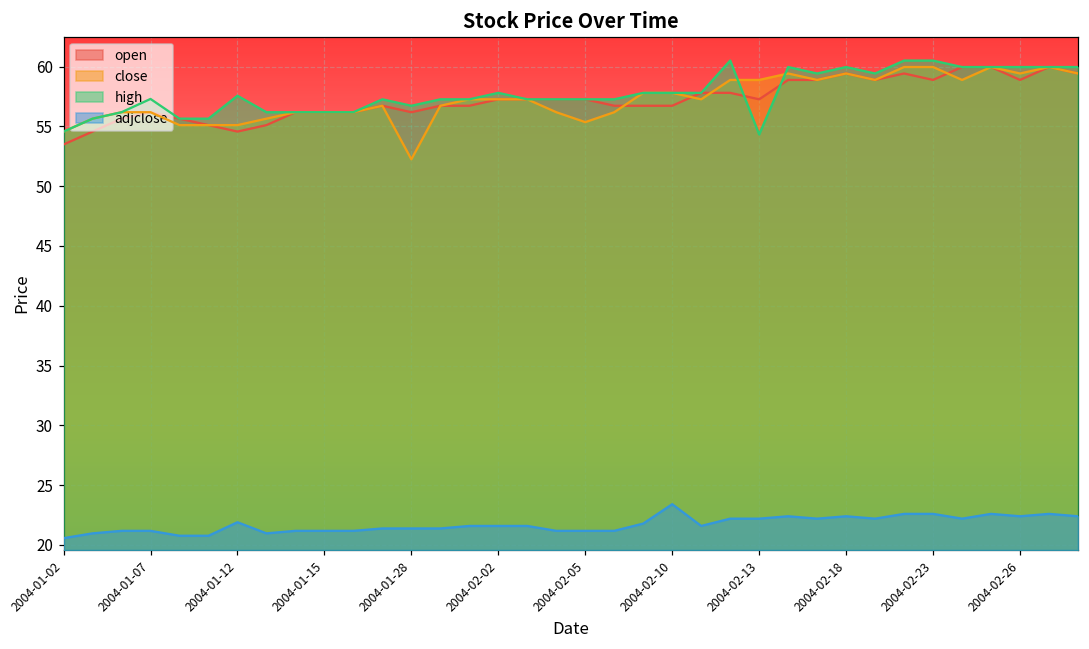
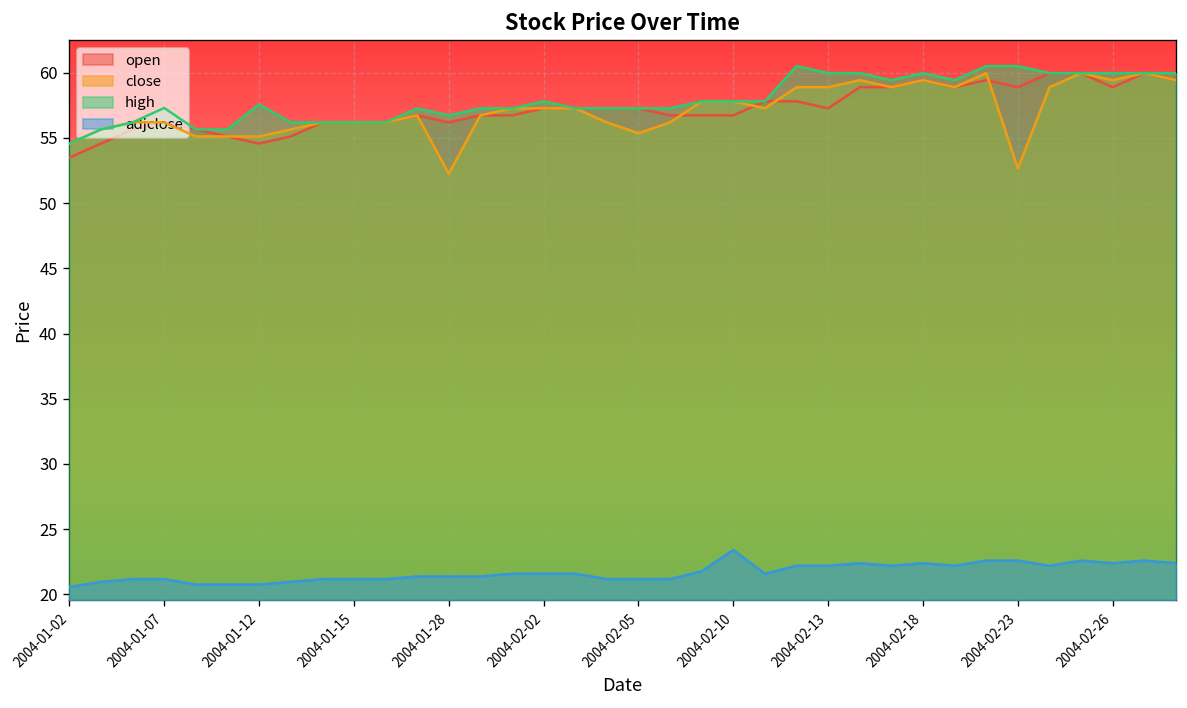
adjclose, 2004-01-12: 21.9 -> 20.8
high, 2004-02-13: 54.3 -> 60.0
close, 2004-02-23: 60.0 -> 52.7
